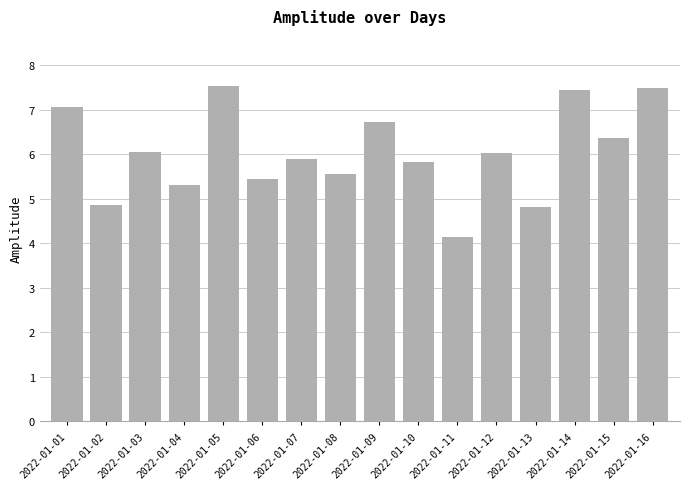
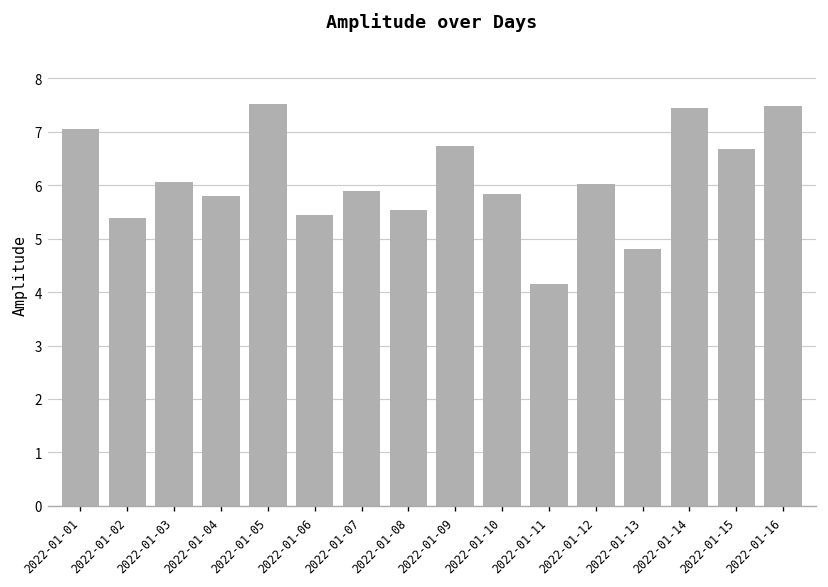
2022-01-02: 4.9 -> 5.4
2022-01-04: 5.3 -> 5.8
2022-01-15: 6.4 -> 6.7
